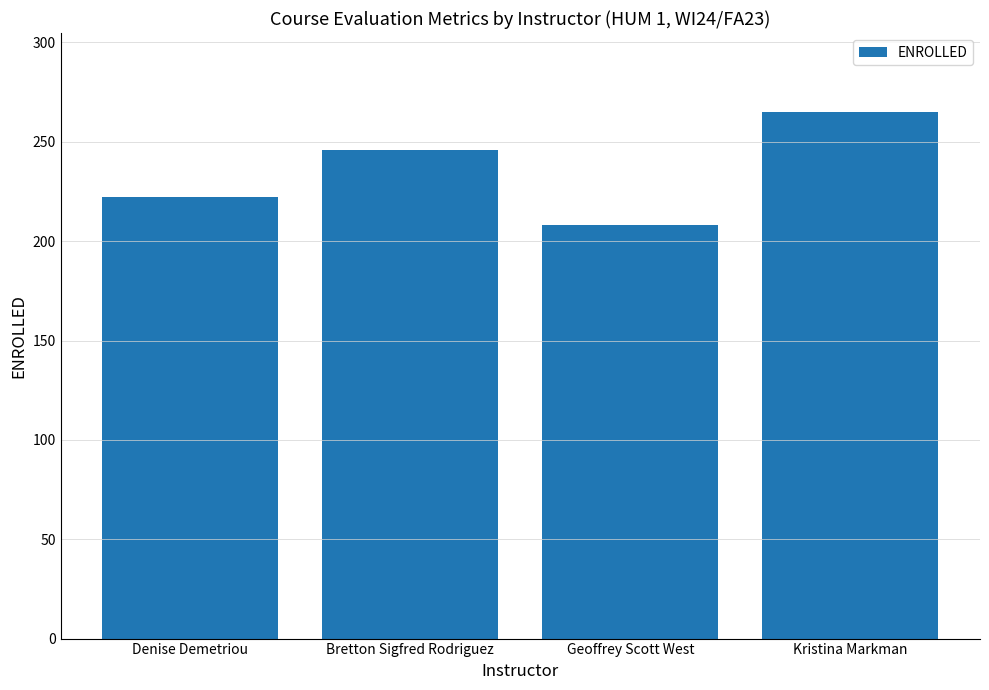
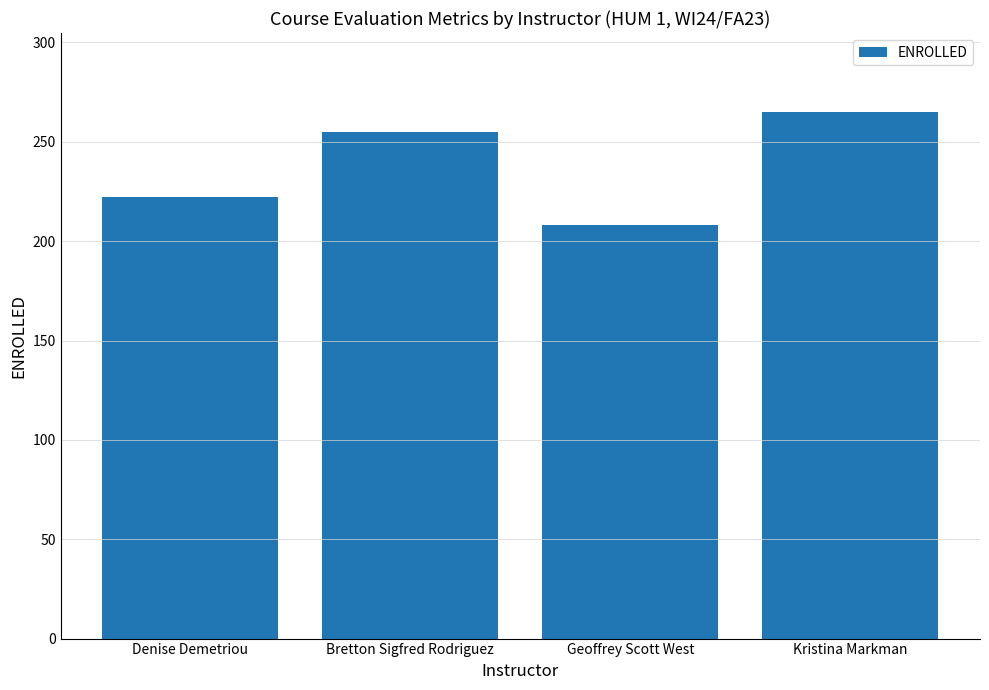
Bretton Sigfred Rodriguez: 246 -> 255
